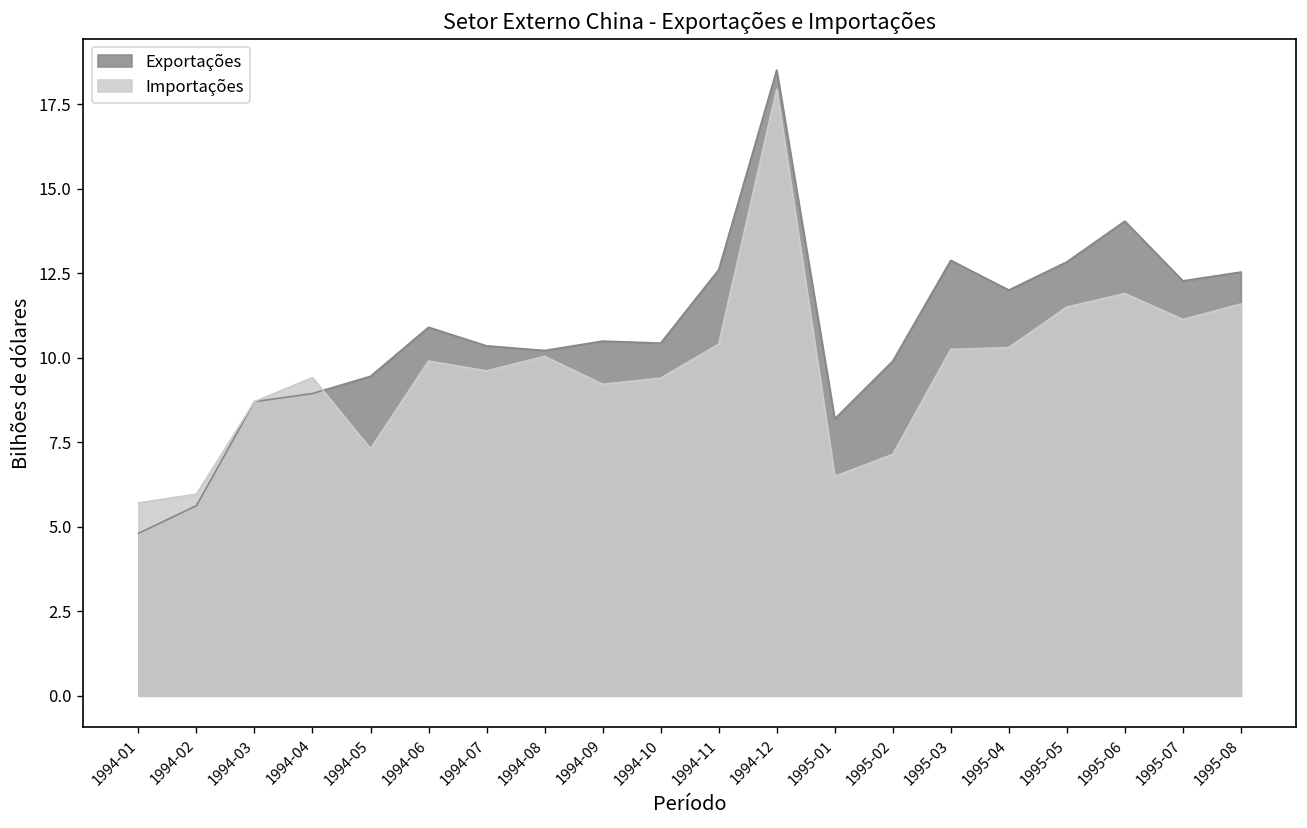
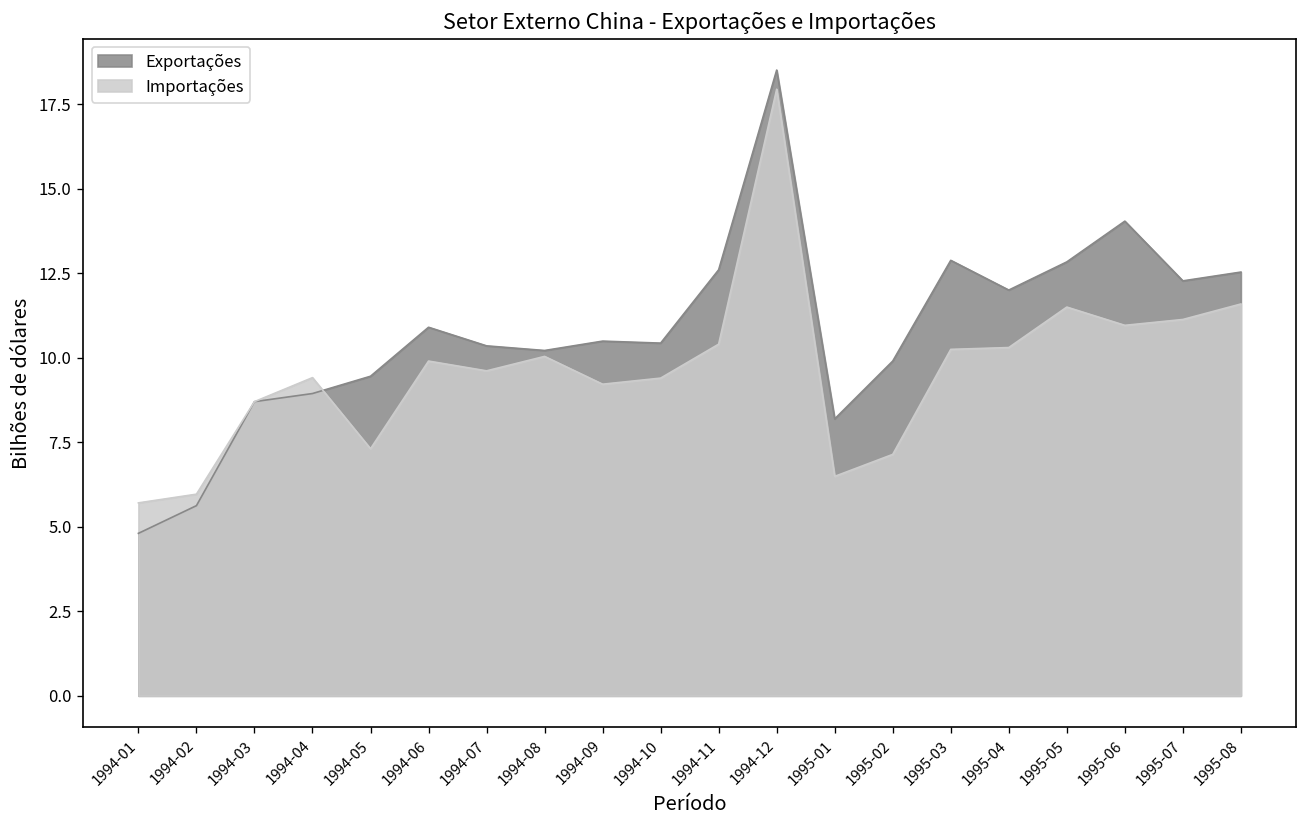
Importações, 1995-06: 11.9 -> 11.0
